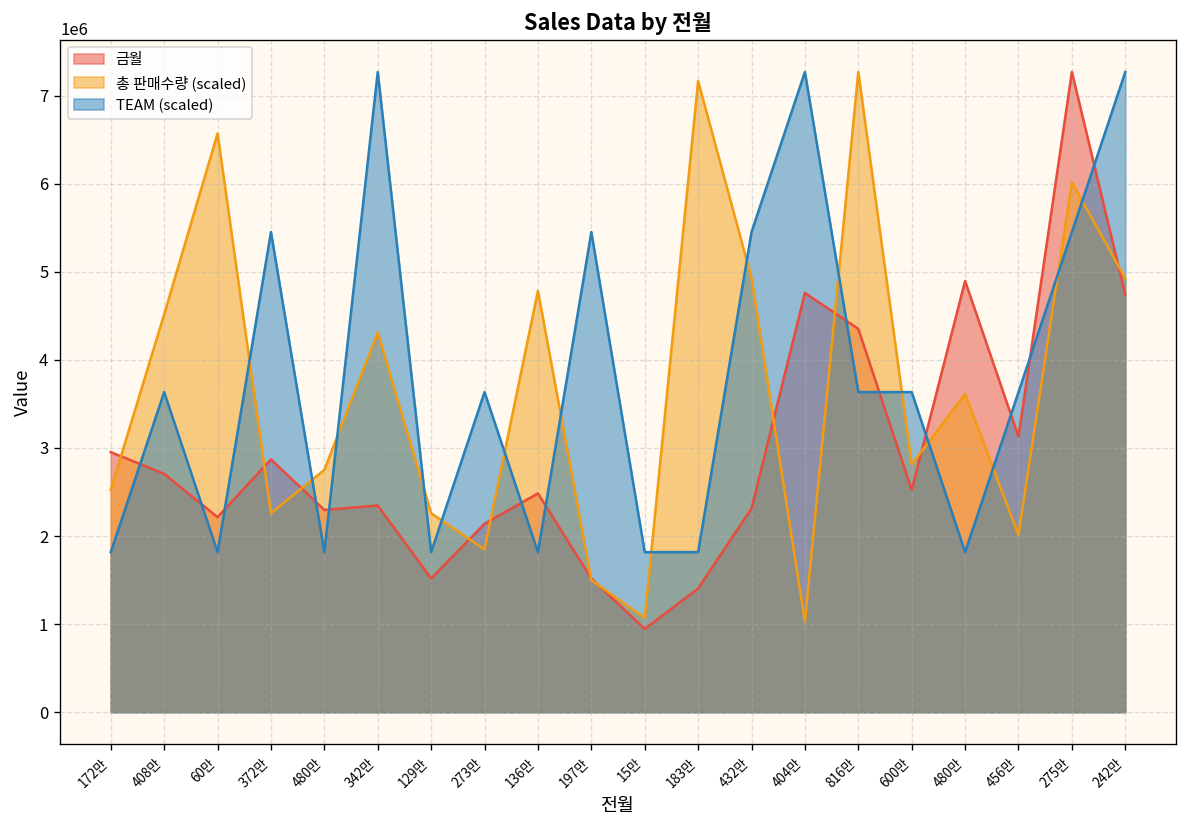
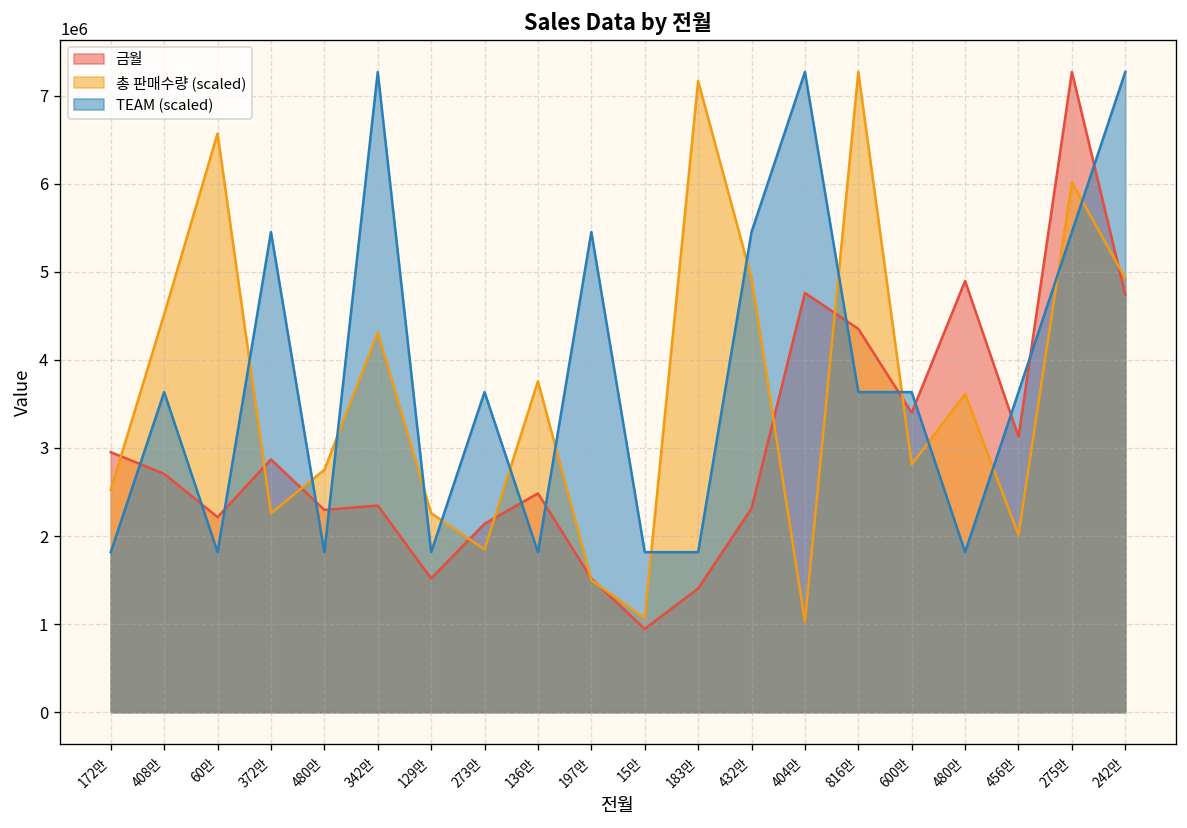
총 판매수량 (scaled), 136만: 4800000 -> 3800000
금월, 600만: 2500000 -> 3400000
